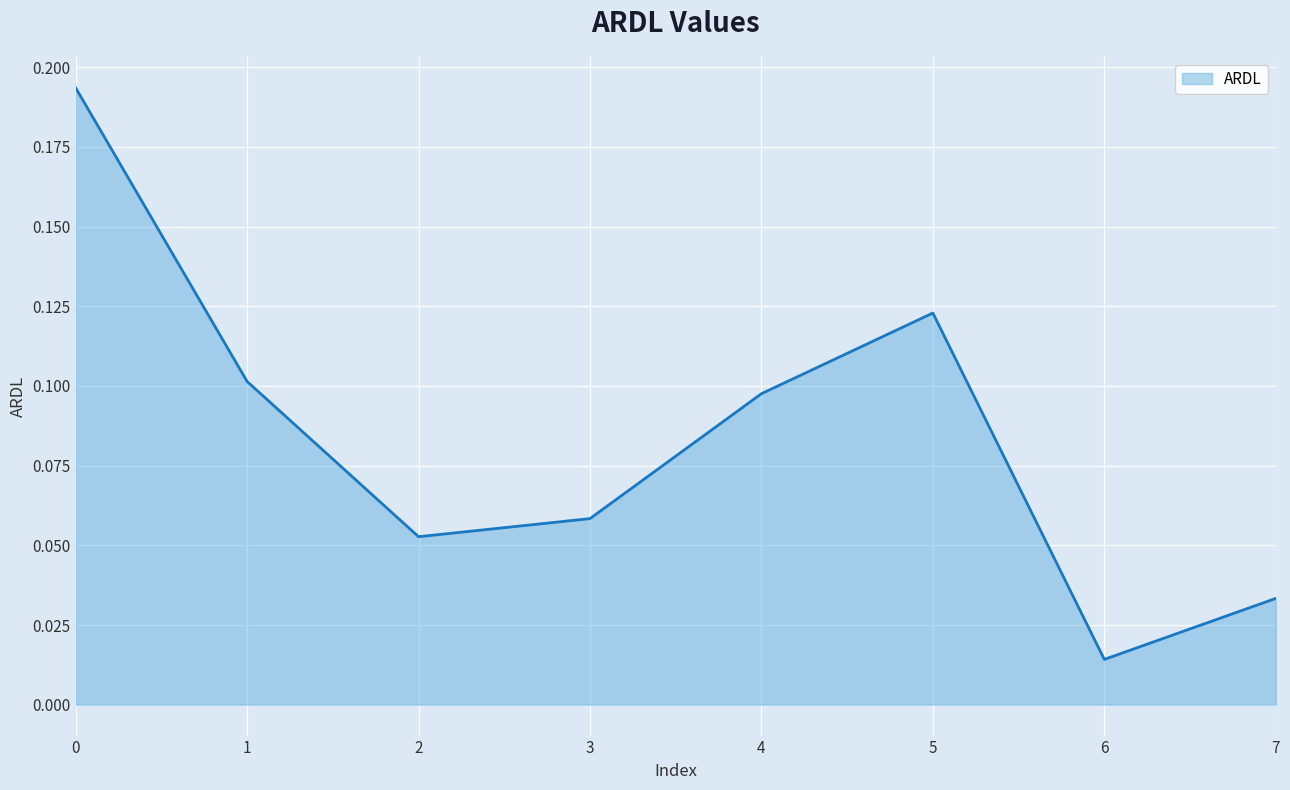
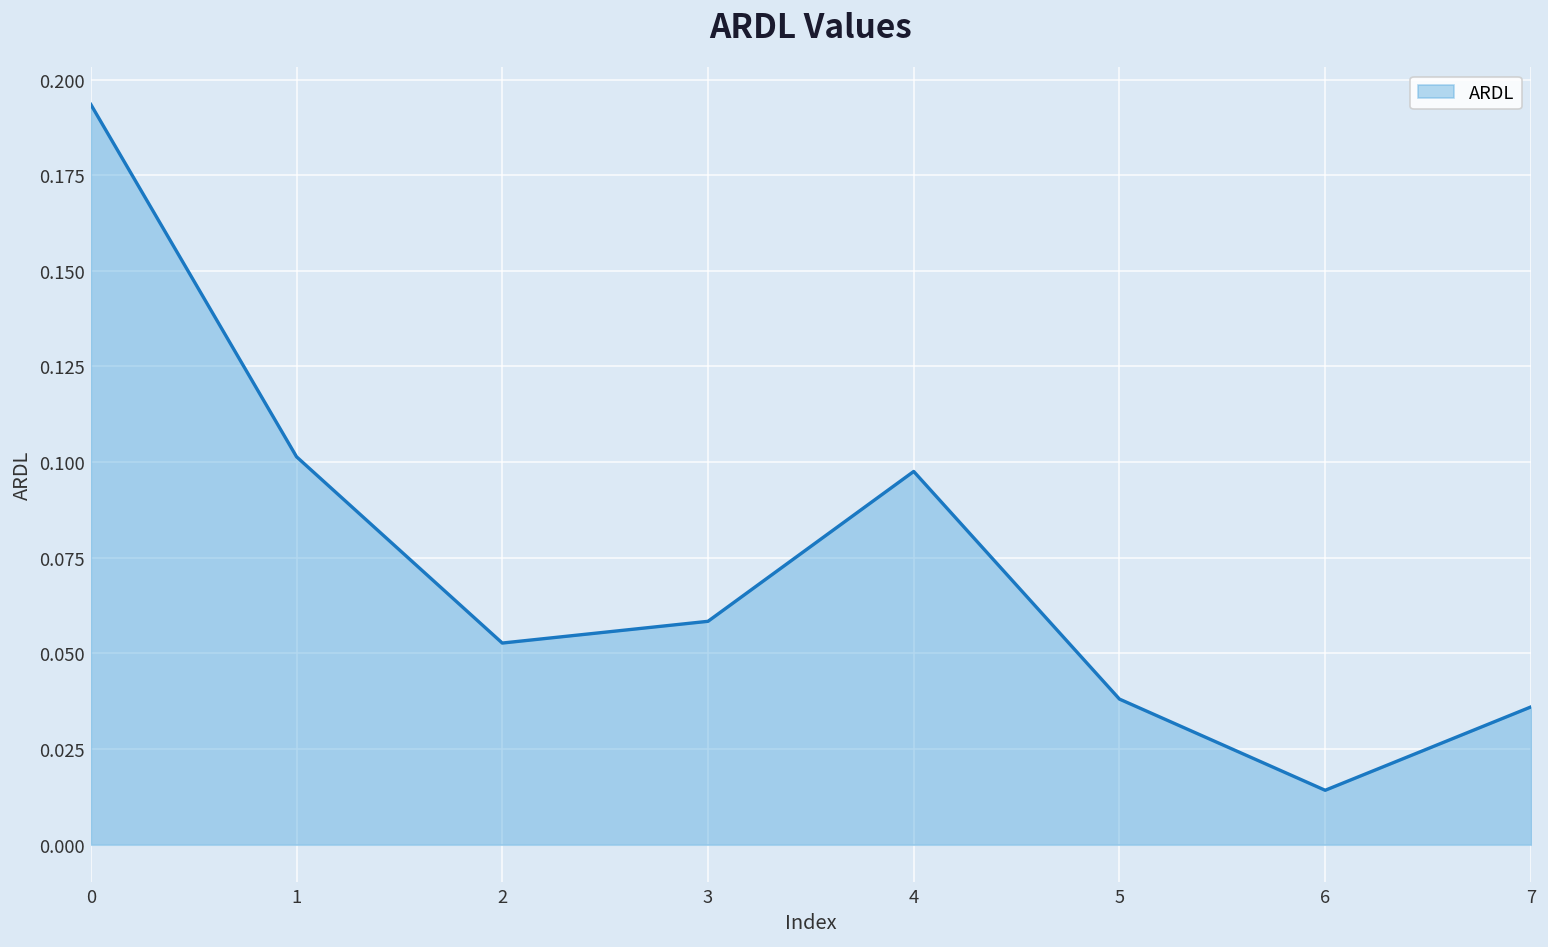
5: 0.123 -> 0.038
7: 0.033 -> 0.036
